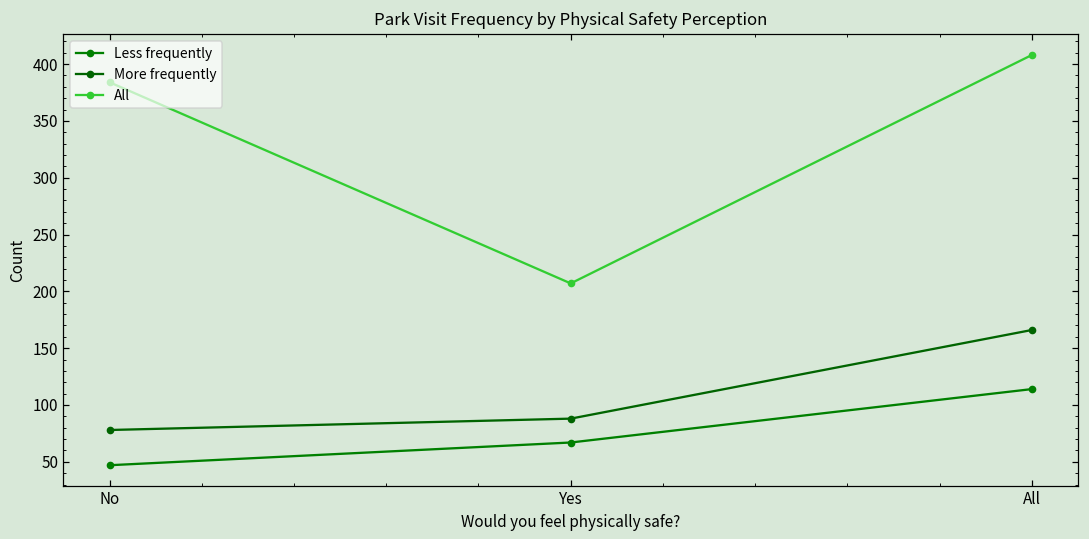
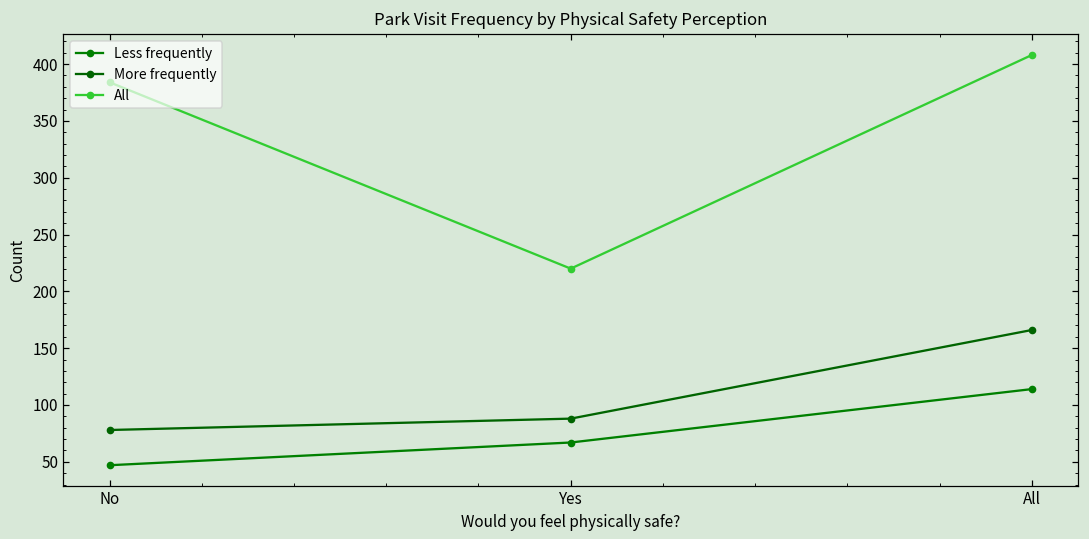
All, Yes: 207 -> 220
